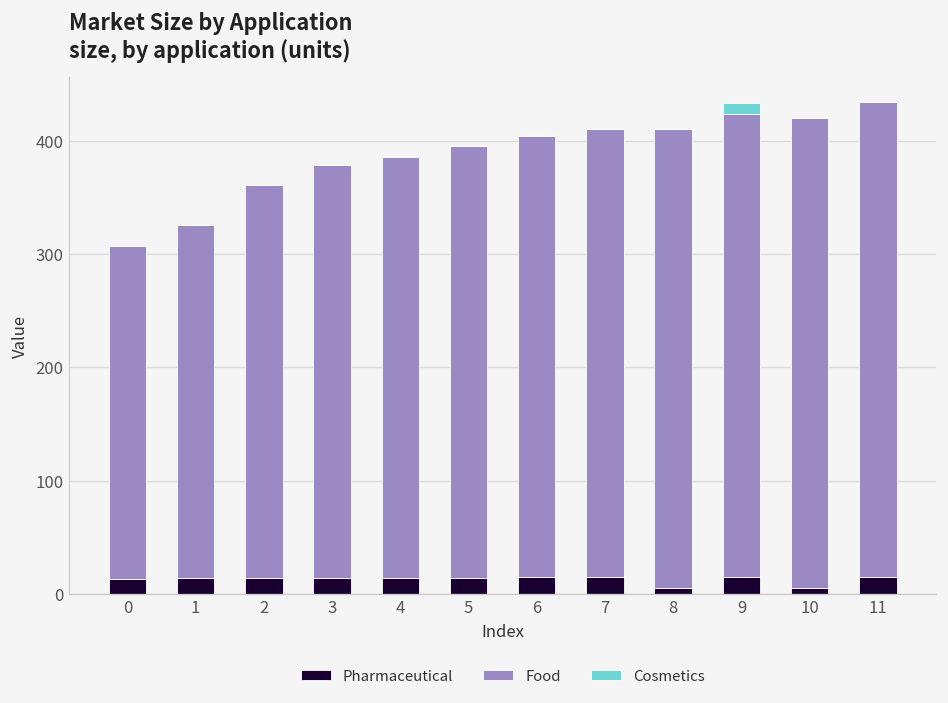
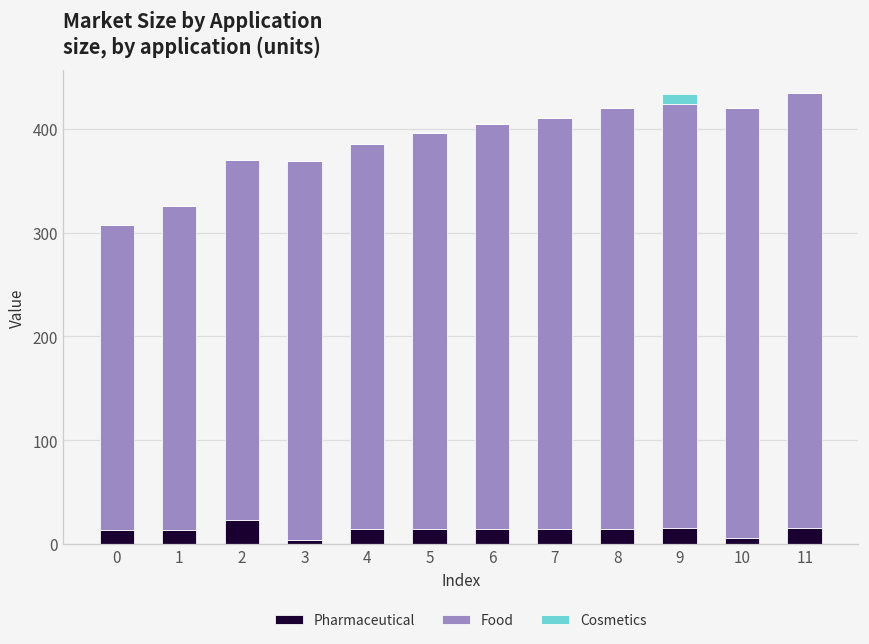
Pharmaceutical, 2: 10 -> 20
Pharmaceutical, 3: 10 -> 0
Pharmaceutical, 8: 5 -> 15
